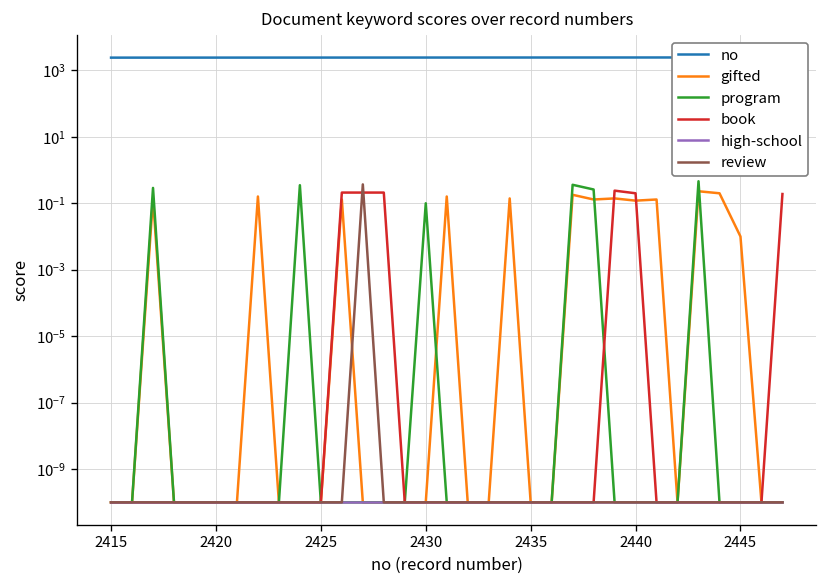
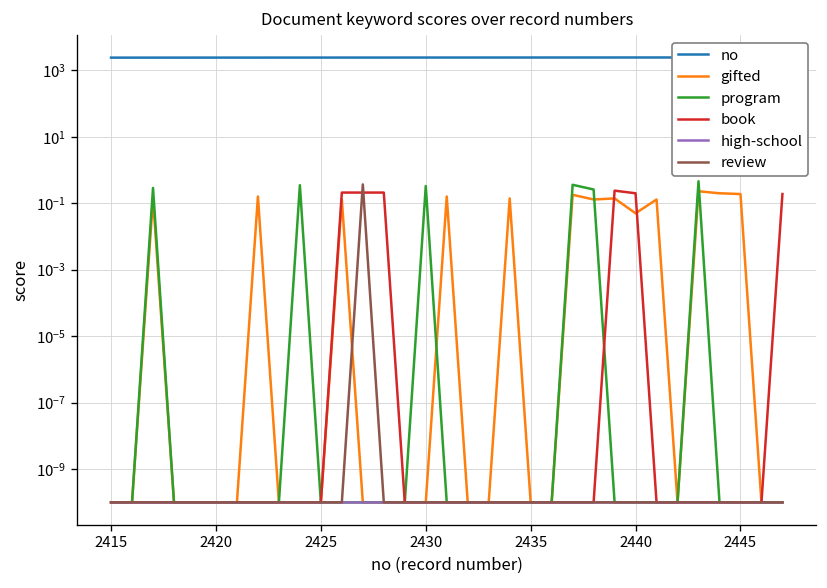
program, 2430: 0.10 -> 0.3
gifted, 2440: 0.12 -> 0.05
gifted, 2445: 0.010 -> 0.2
